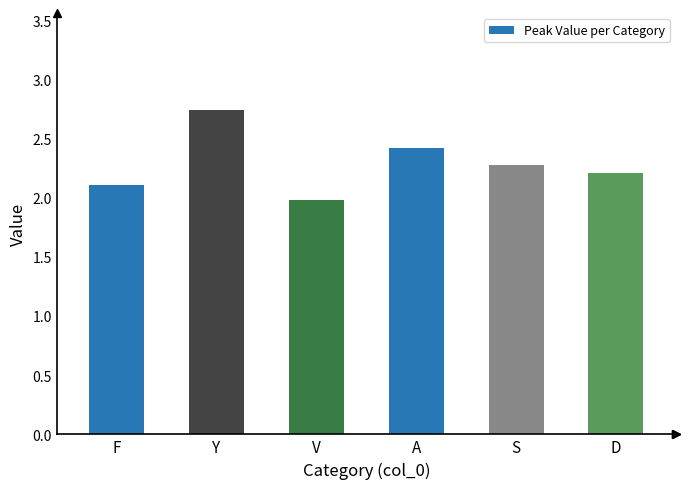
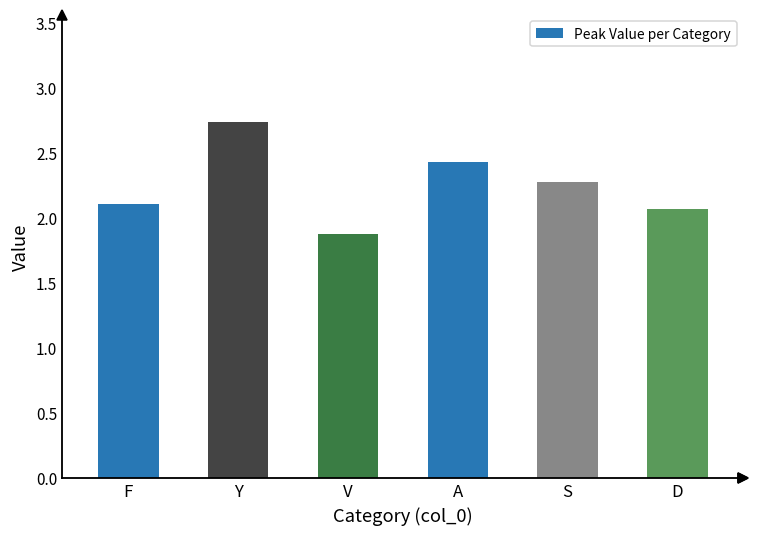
Peak Value per Category, V: 1.98 -> 1.87
Peak Value per Category, D: 2.21 -> 2.06
